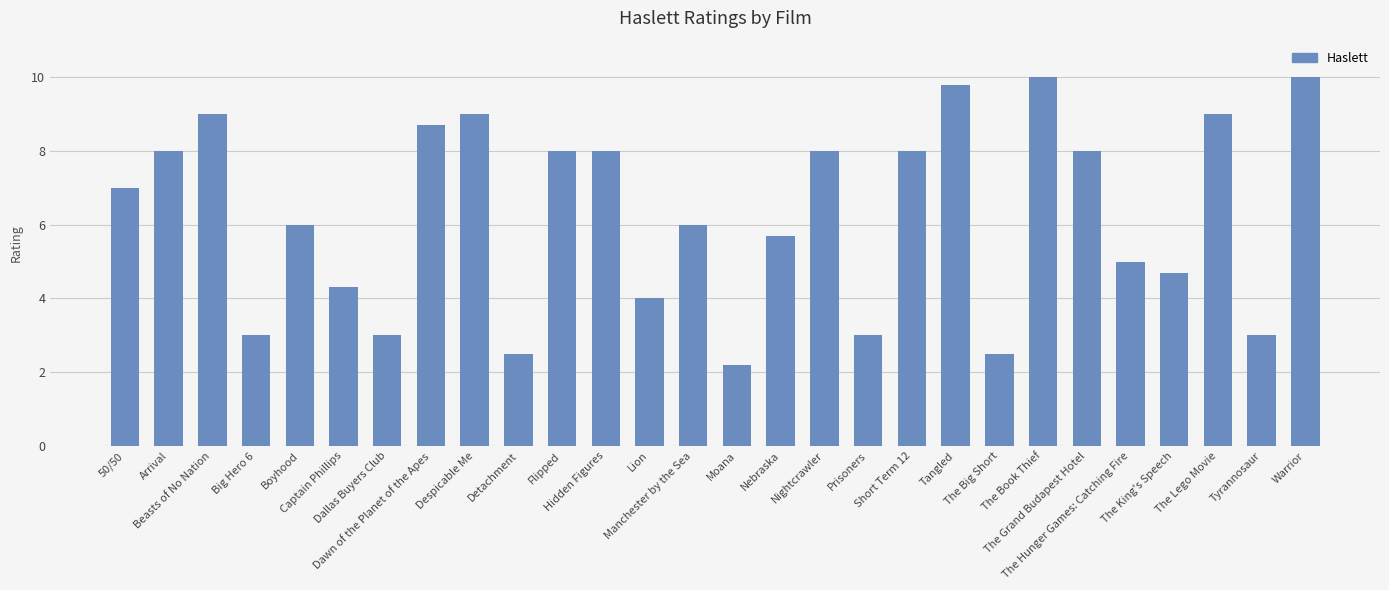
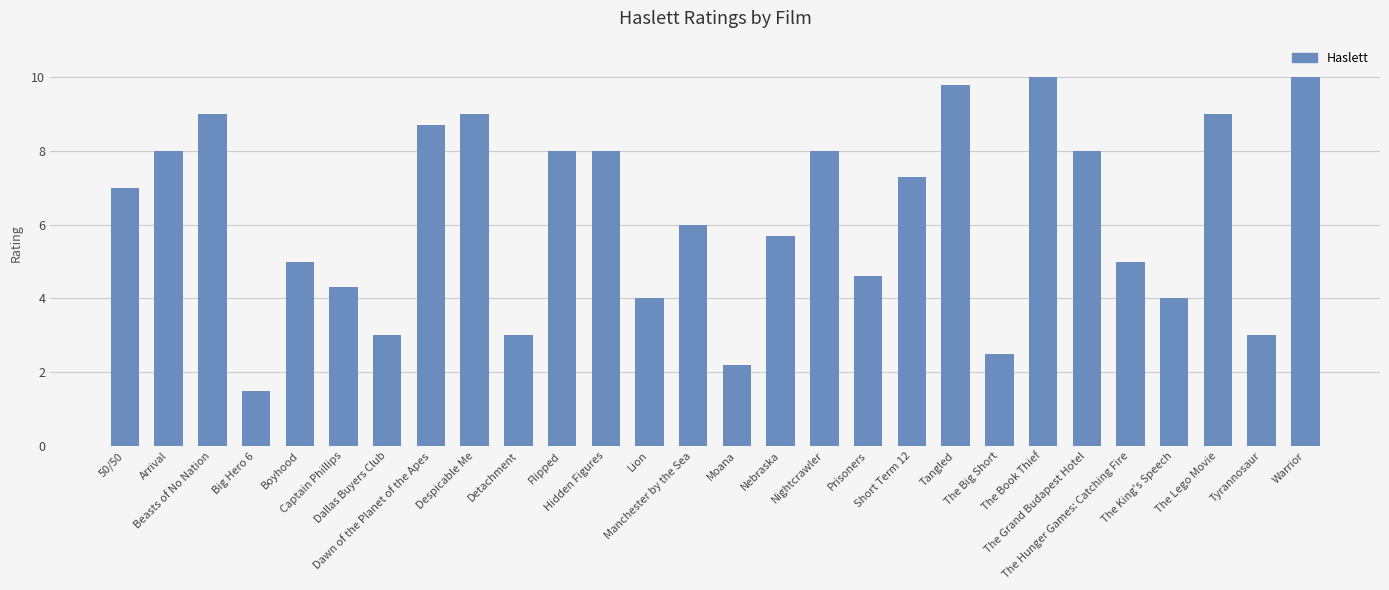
Big Hero 6: 3.0 -> 1.5
Boyhood: 6 -> 5
Detachment: 2.5 -> 3.0
Prisoners: 3.0 -> 4.6
Short Term 12: 8.0 -> 7.3
The King's Speech: 4.7 -> 4.0
